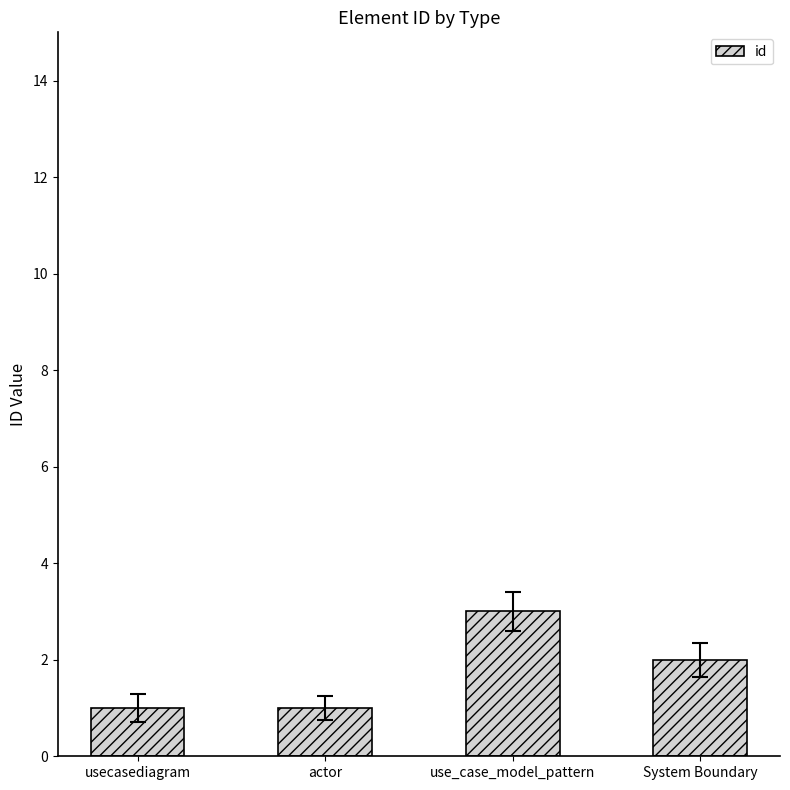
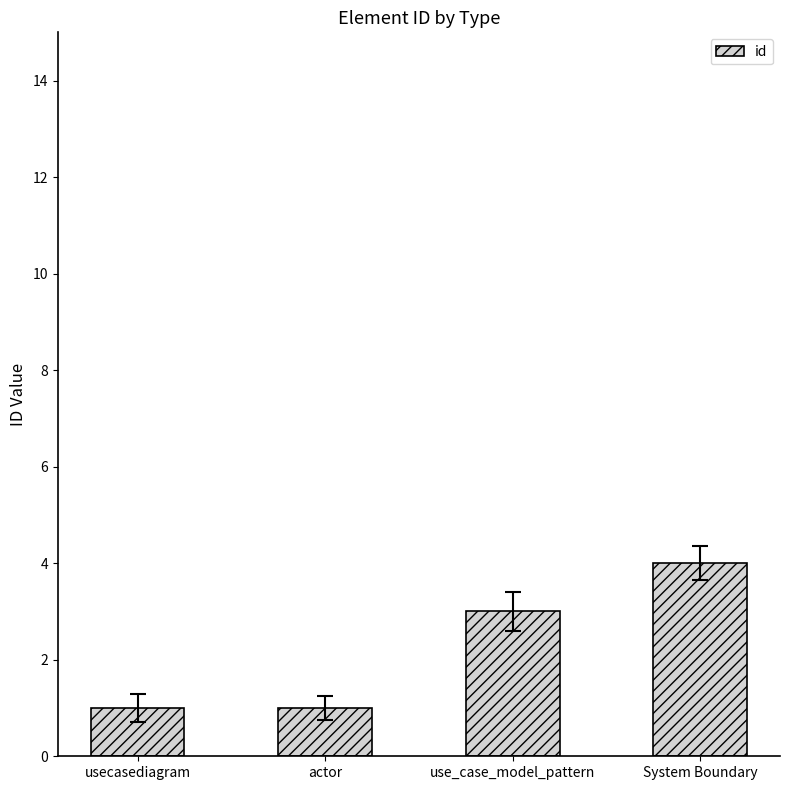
id, System Boundary: 2 -> 4
